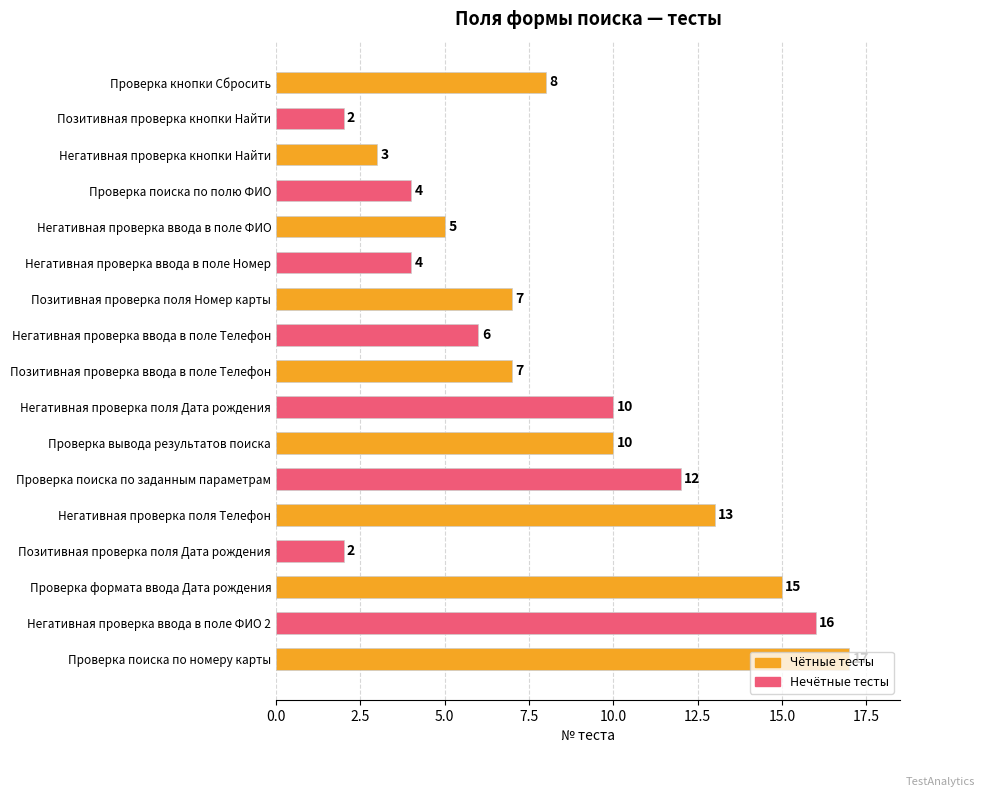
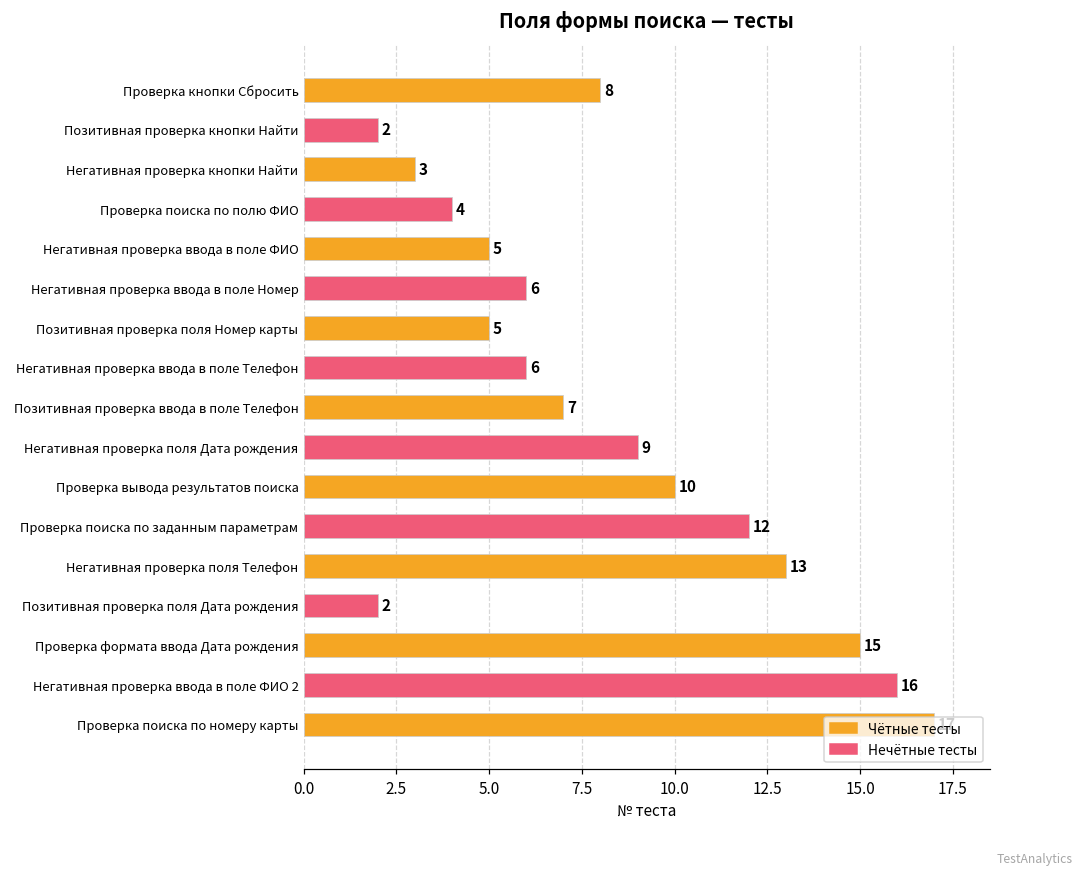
Негативная проверка ввода в поле Номер: 4 -> 6
Позитивная проверка поля Номер карты: 7 -> 5
Негативная проверка поля Дата рождения: 10 -> 9
